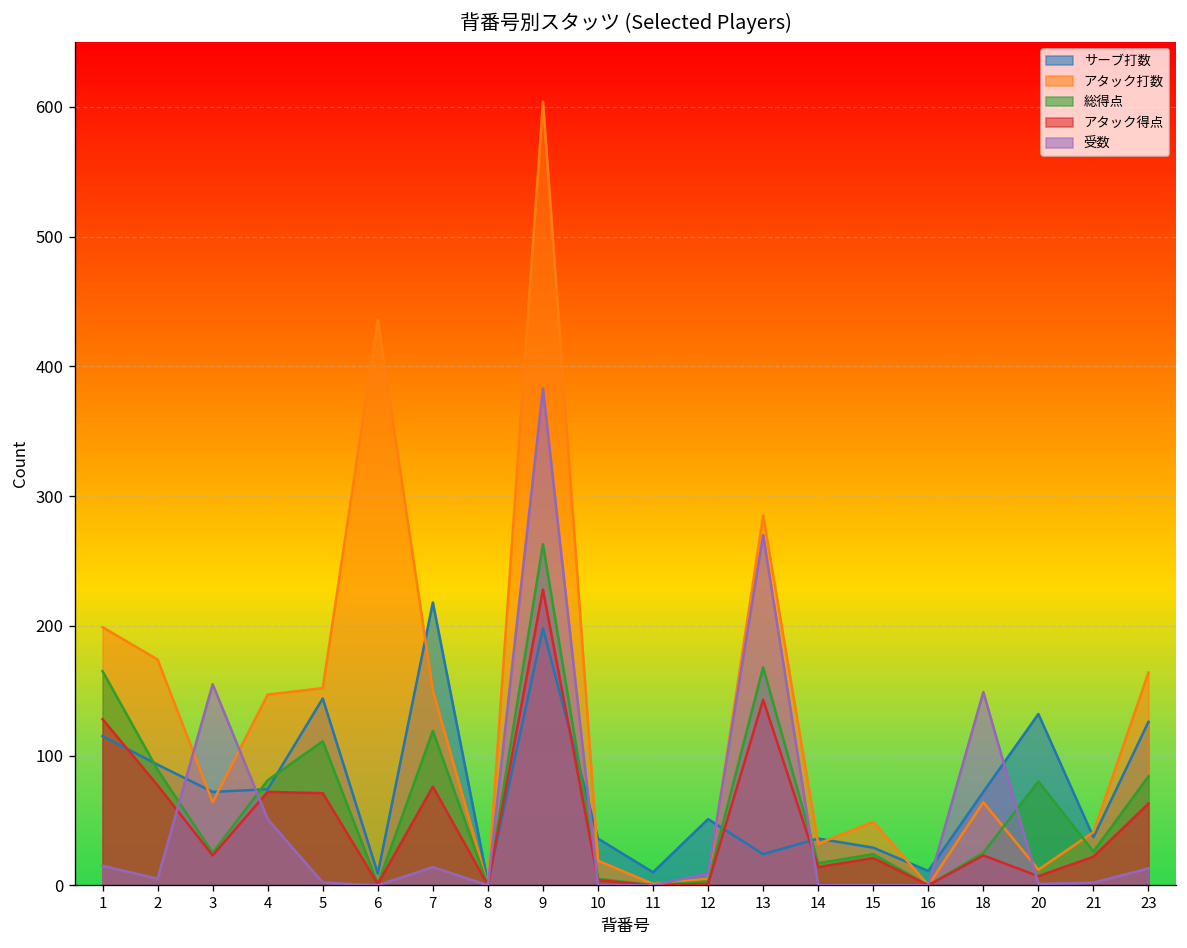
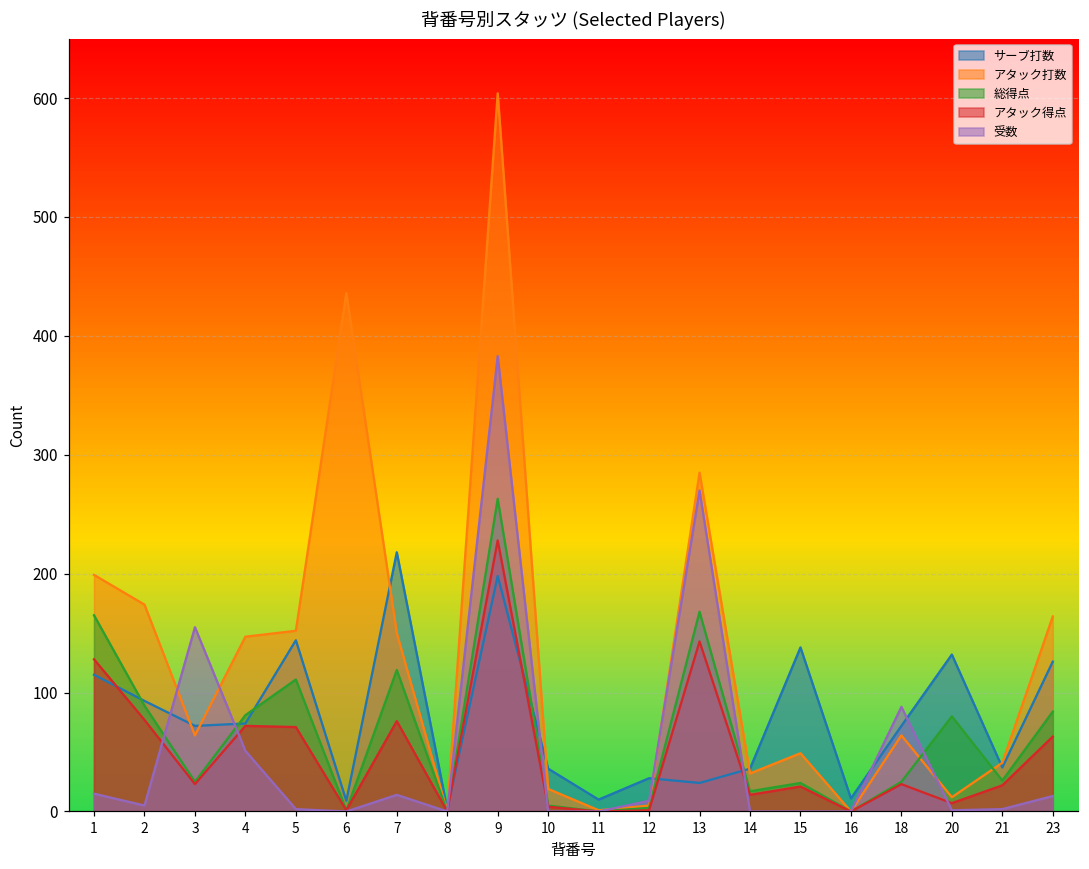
サーブ打数, 12: 51 -> 28
サーブ打数, 15: 29 -> 138
受数, 18: 149 -> 88
